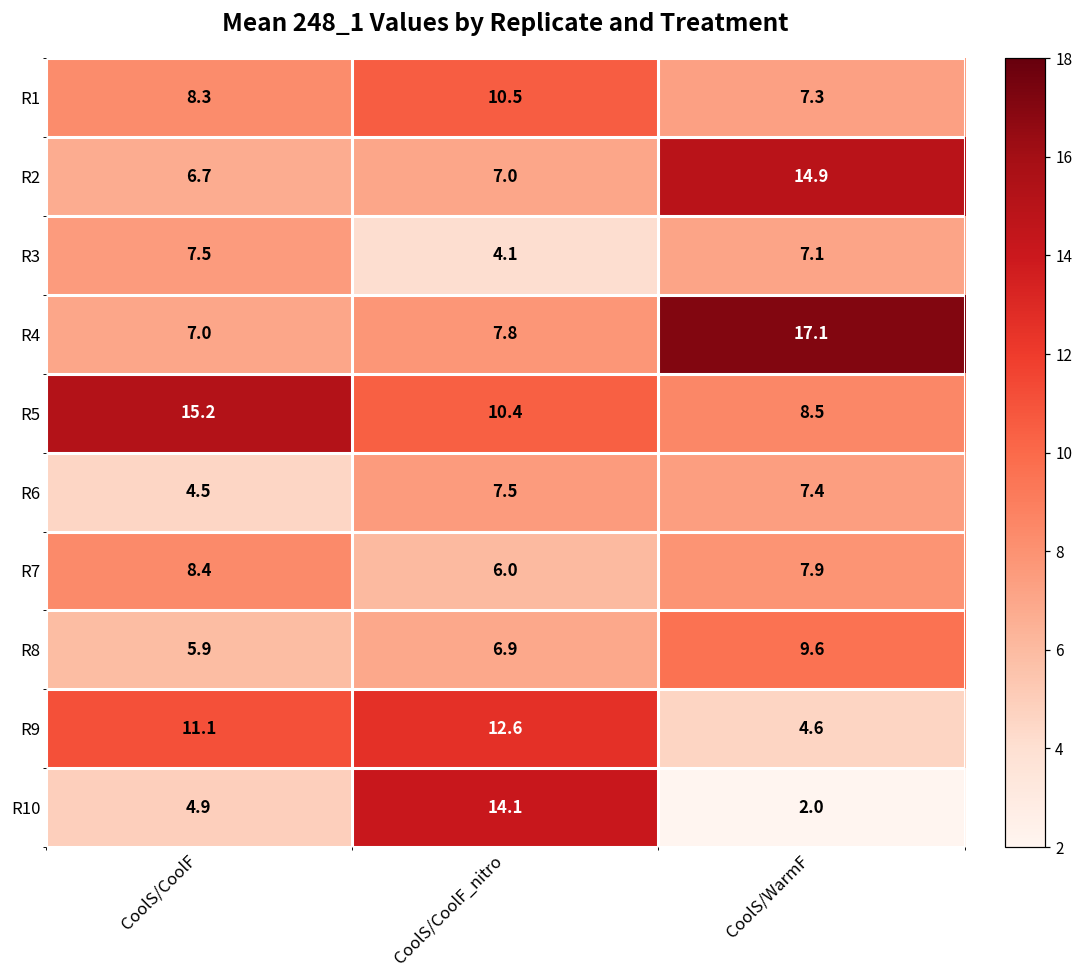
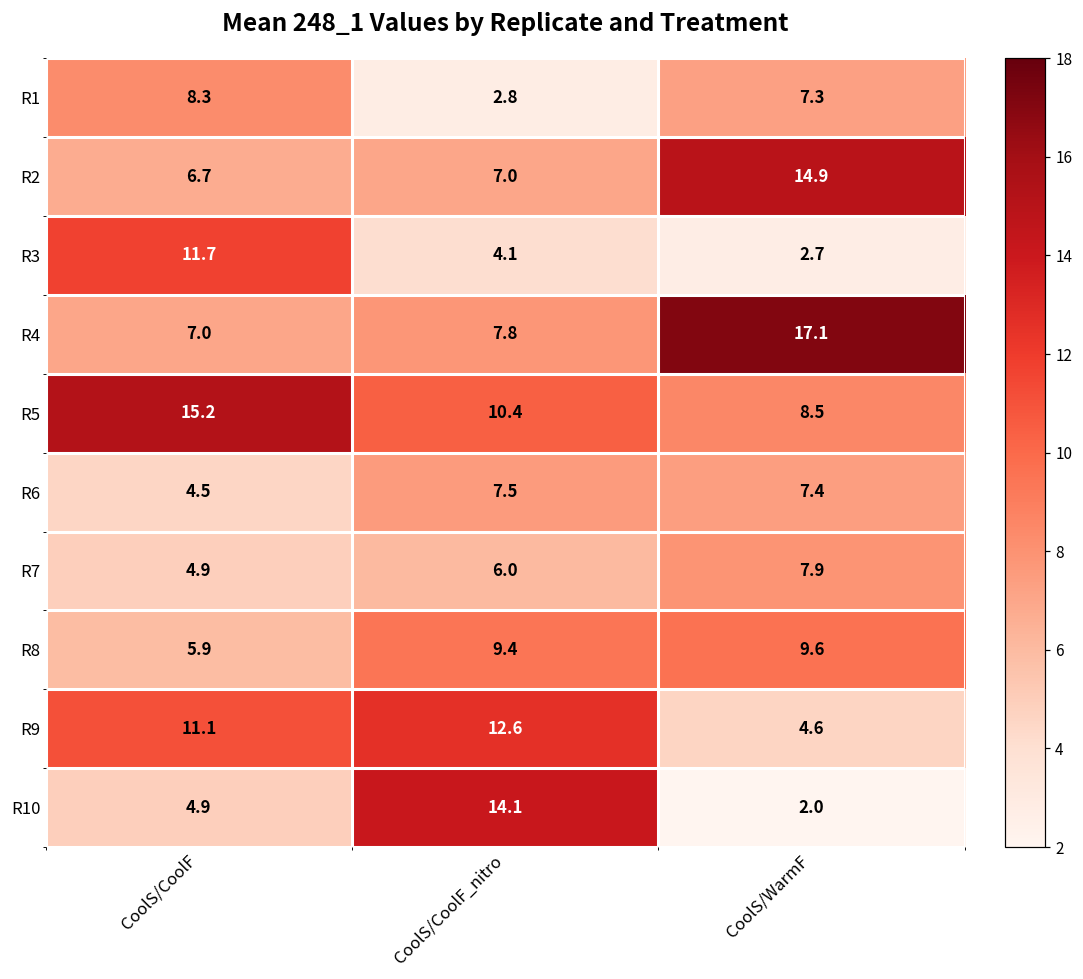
R1, CoolS/CoolF_nitro: 10.5 -> 2.8
R3, CoolS/CoolF: 7.5 -> 11.7
R3, CoolS/WarmF: 7.1 -> 2.7
R7, CoolS/CoolF: 8.4 -> 4.9
R8, CoolS/CoolF_nitro: 6.9 -> 9.4
